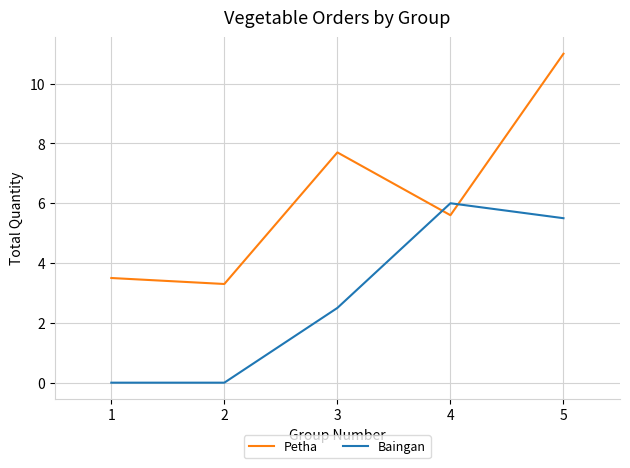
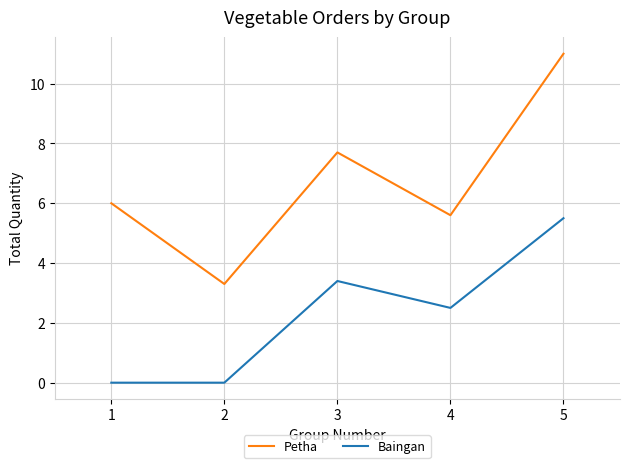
Petha, 1: 3.5 -> 6.0
Baingan, 3: 2.5 -> 3.4
Baingan, 4: 6.0 -> 2.5
